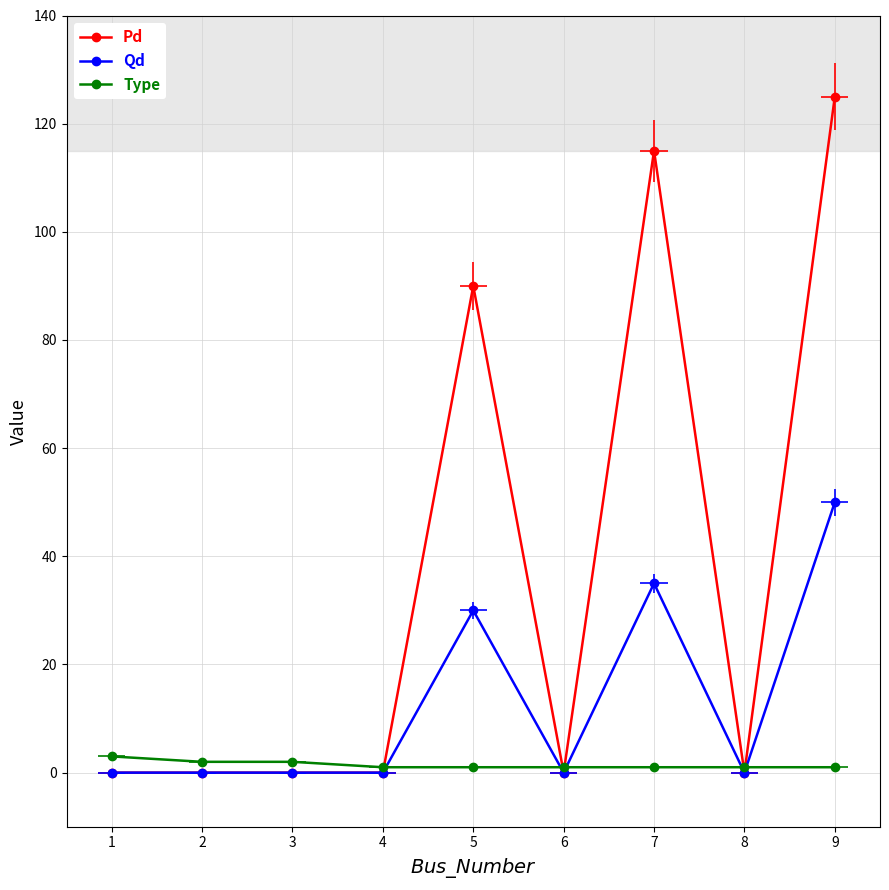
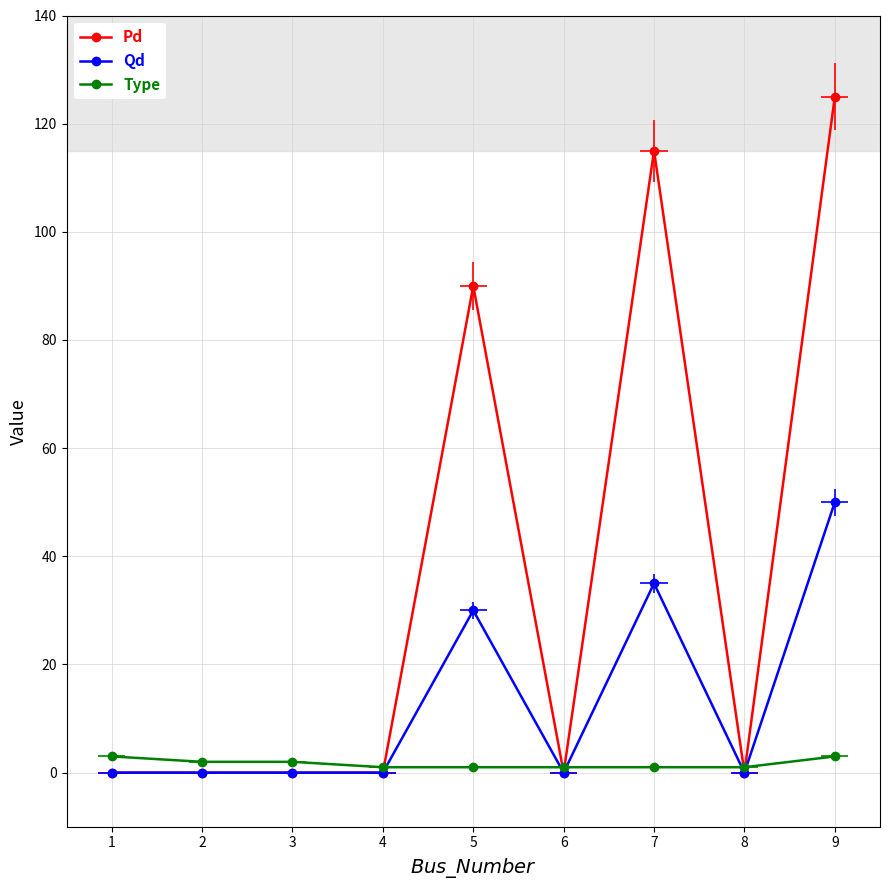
Type, 9: 1 -> 3
